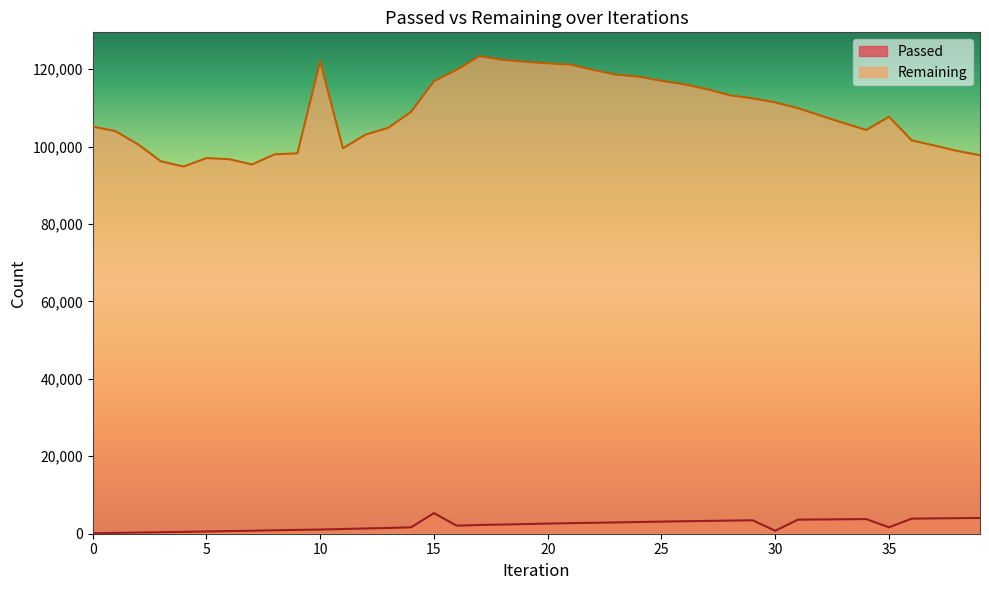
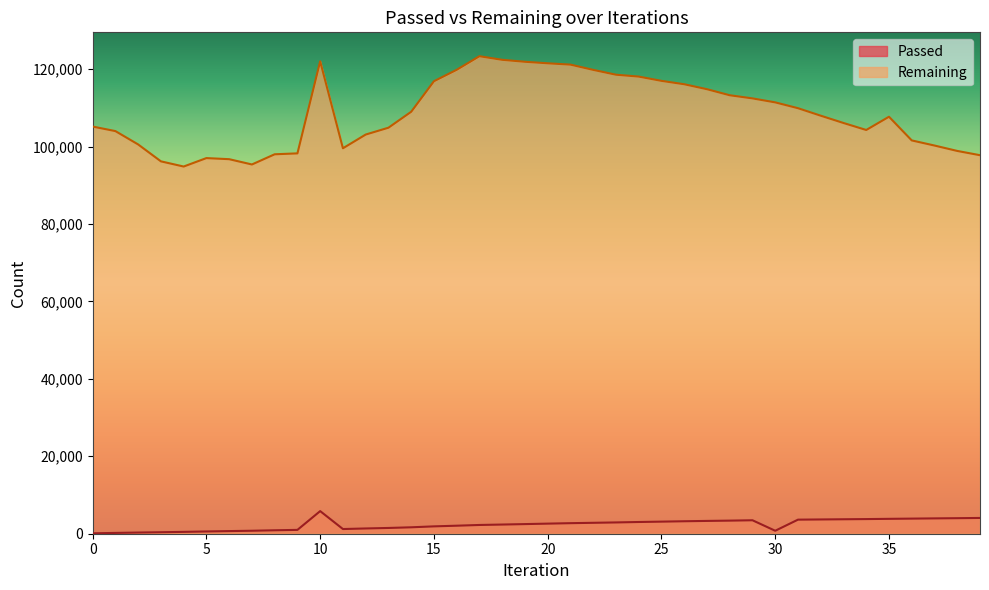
Passed, 10: 1,000 -> 6,000
Passed, 15: 5,000 -> 2,000
Passed, 35: 2,000 -> 4,000
